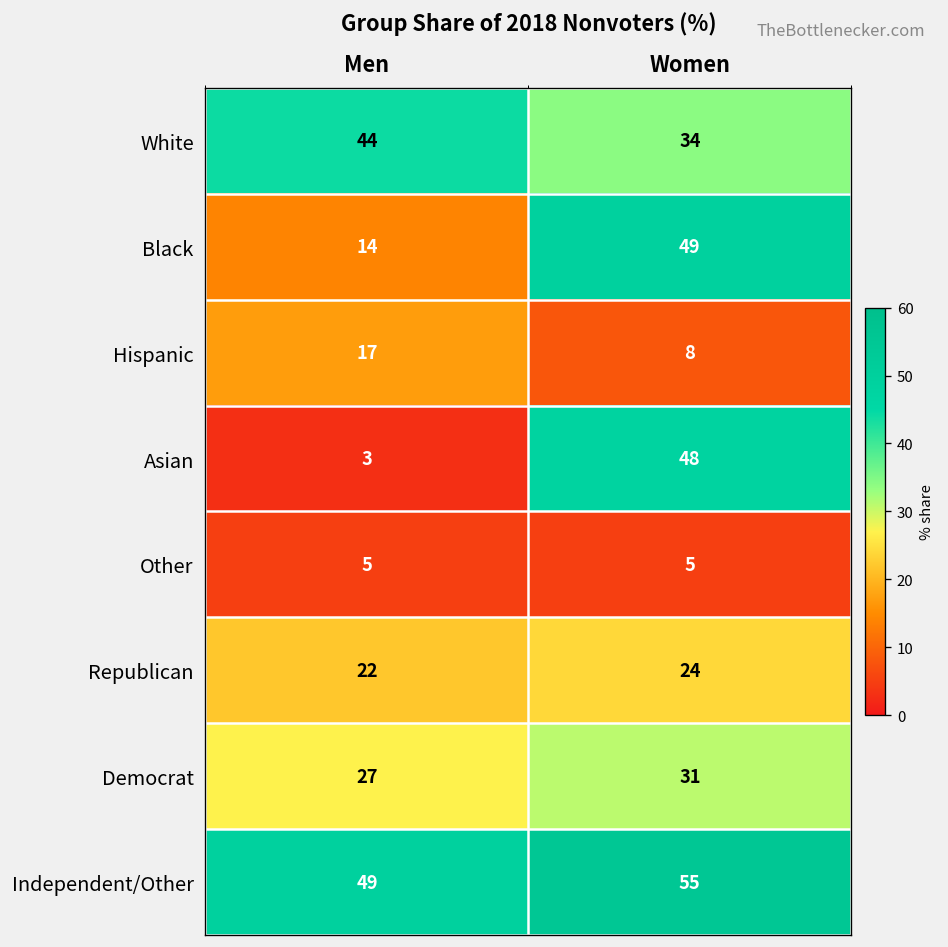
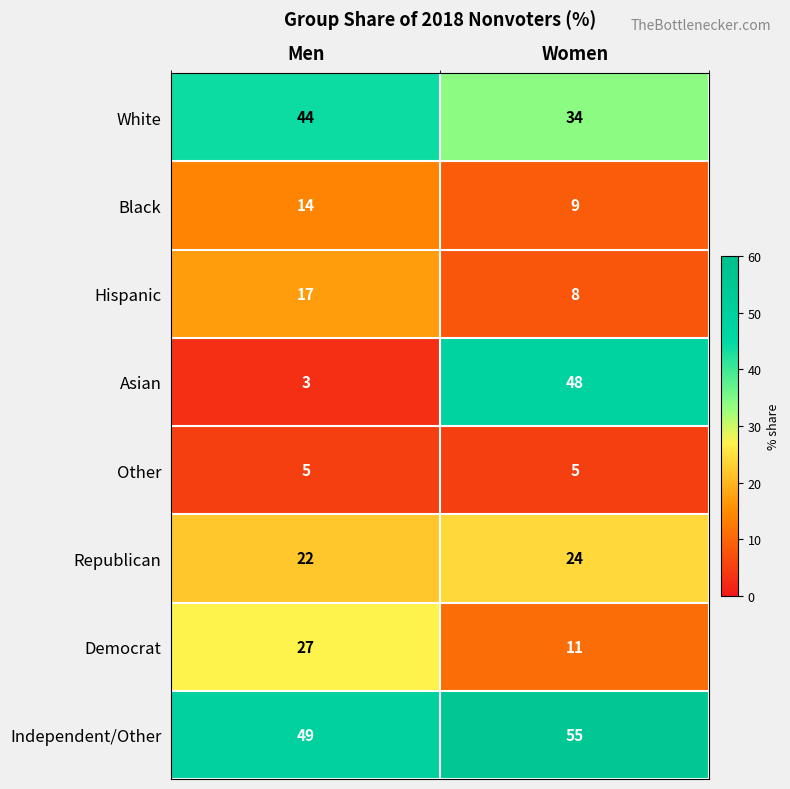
Black, Women: 49 -> 9
Democrat, Women: 31 -> 11
